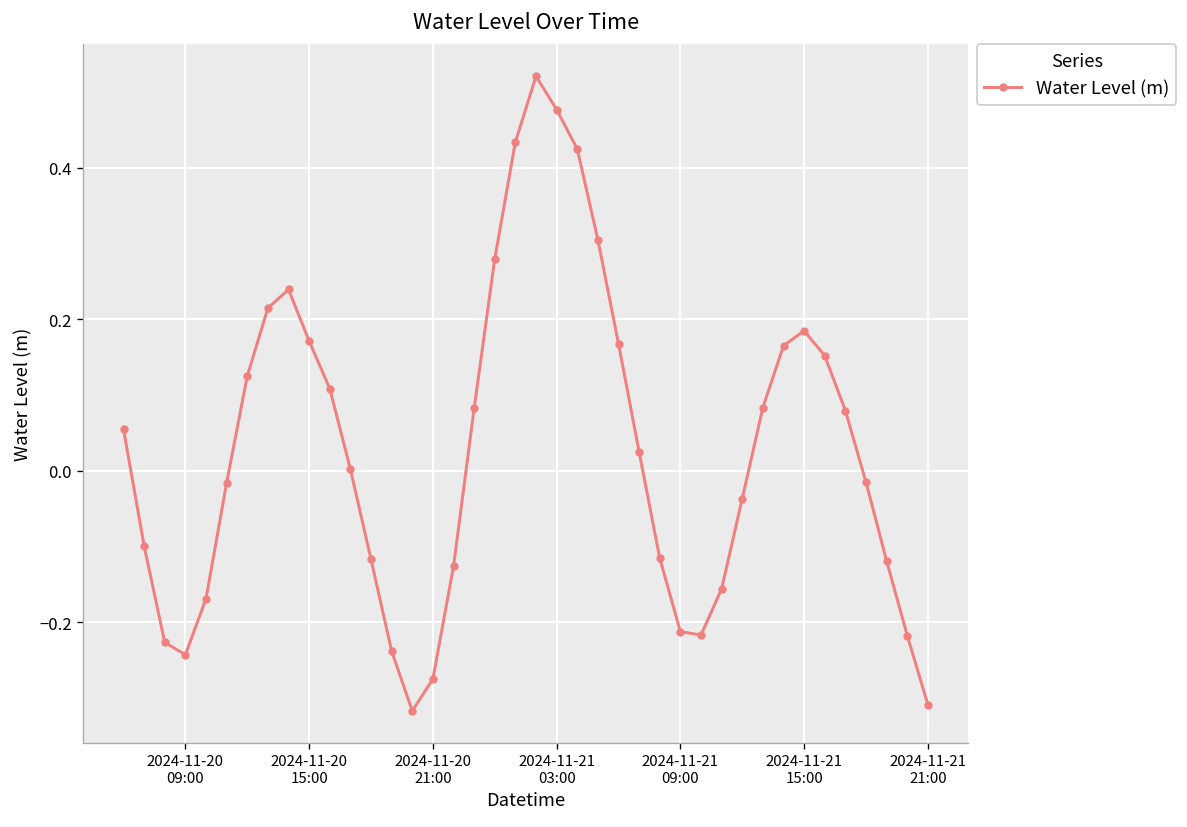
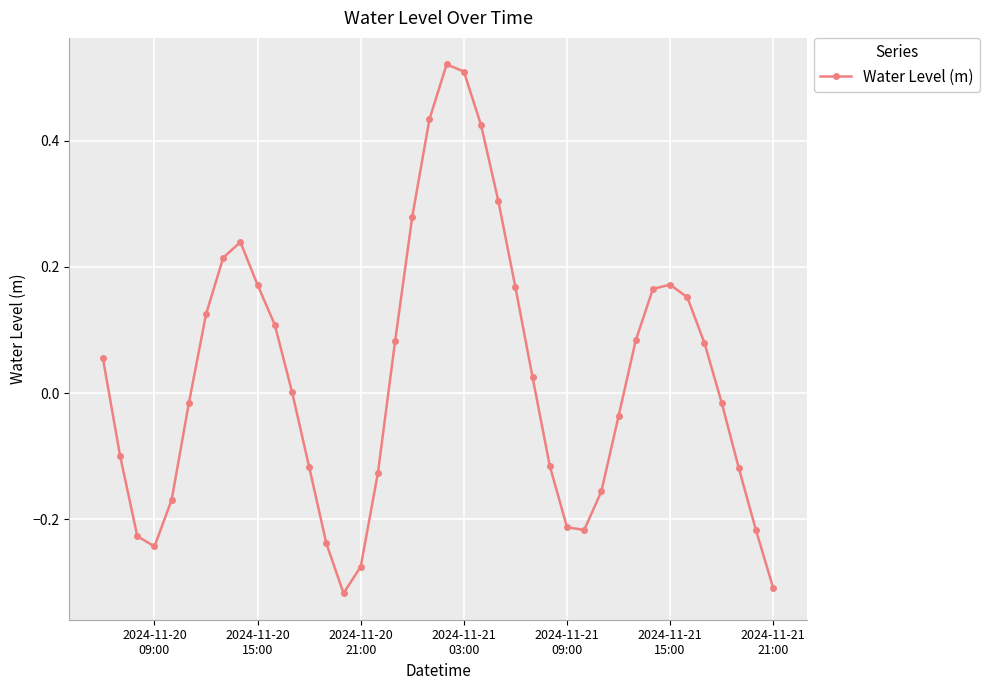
2024-11-21 03:00: 0.48 -> 0.51
2024-11-21 15:00: 0.18 -> 0.17
